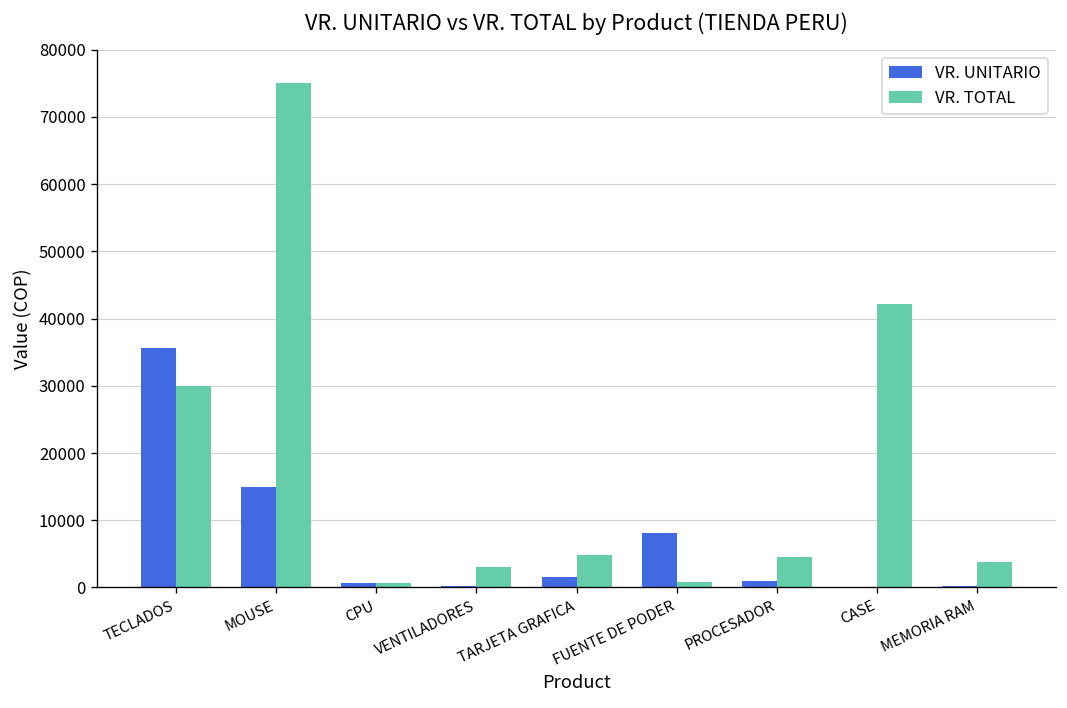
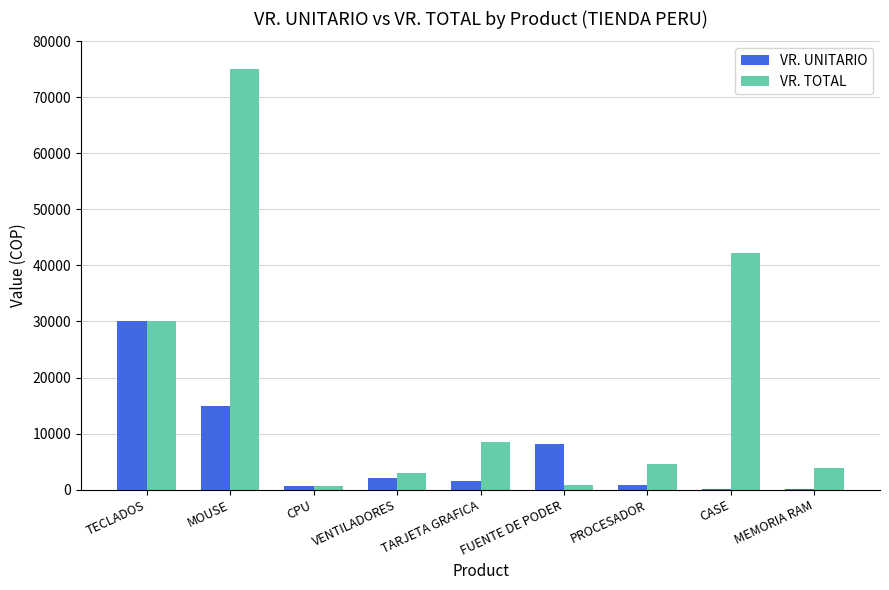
VR. UNITARIO, TECLADOS: 36000 -> 30000
VR. UNITARIO, VENTILADORES: 0 -> 2000
VR. TOTAL, TARJETA GRAFICA: 5000 -> 9000
